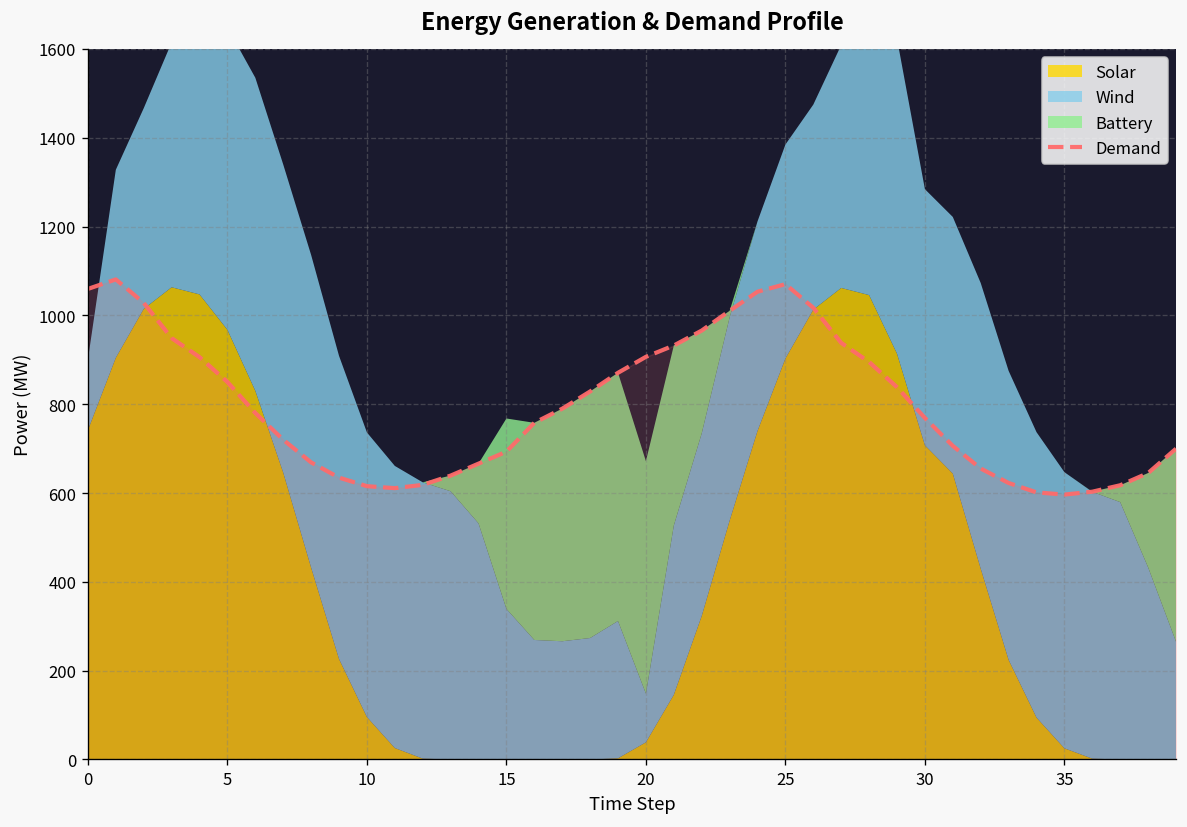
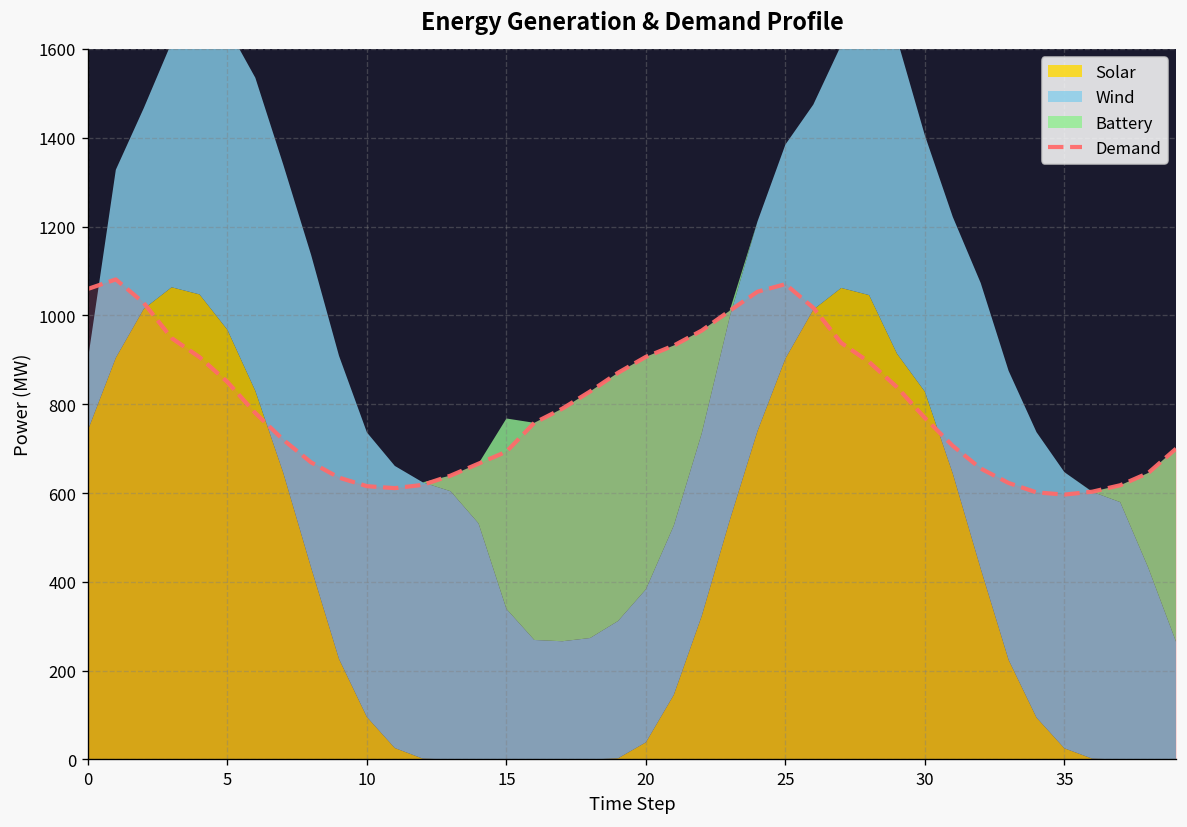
Wind, 20: 110 -> 340
Solar, 30: 710 -> 830
